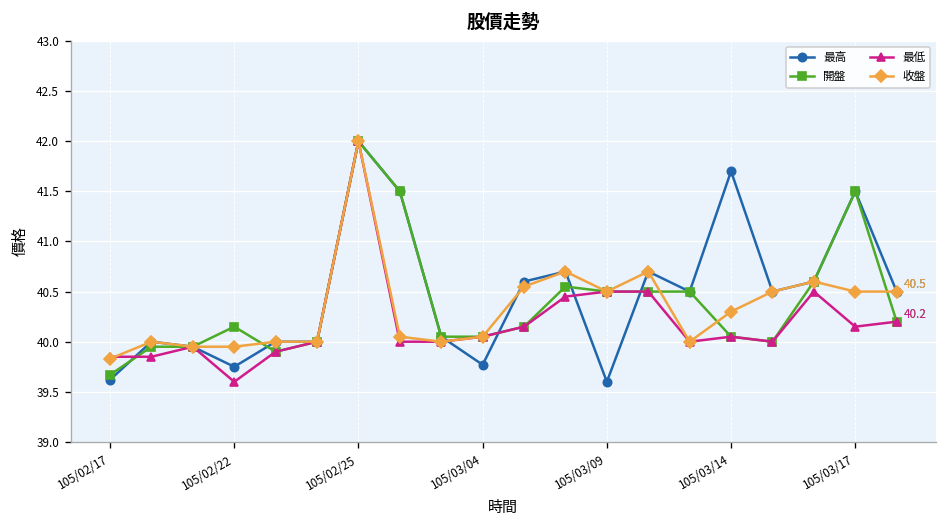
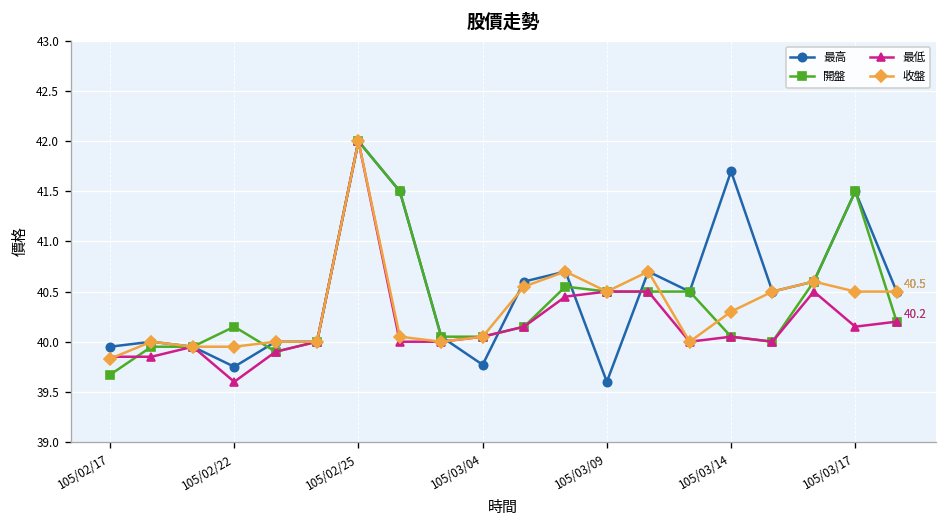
最高, 105/02/17: 39.6 -> 40.0
